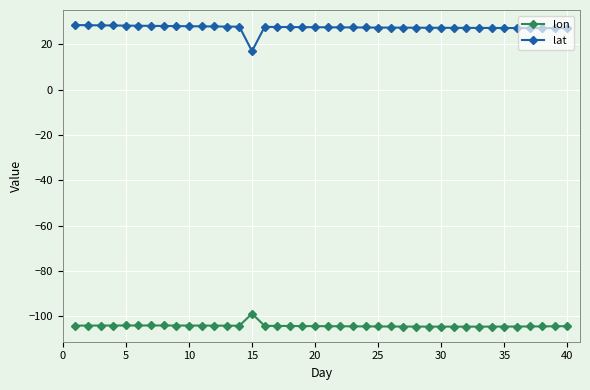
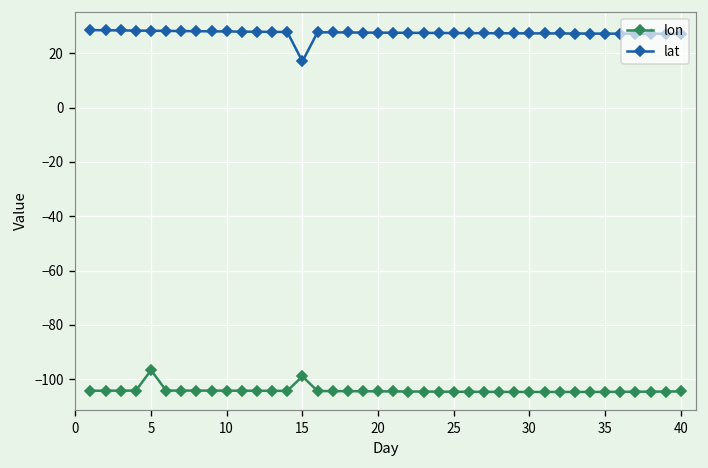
lon, 5: -104 -> -97
